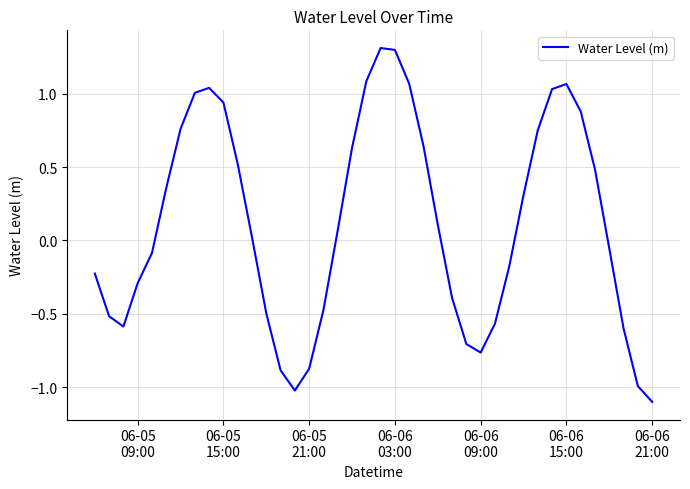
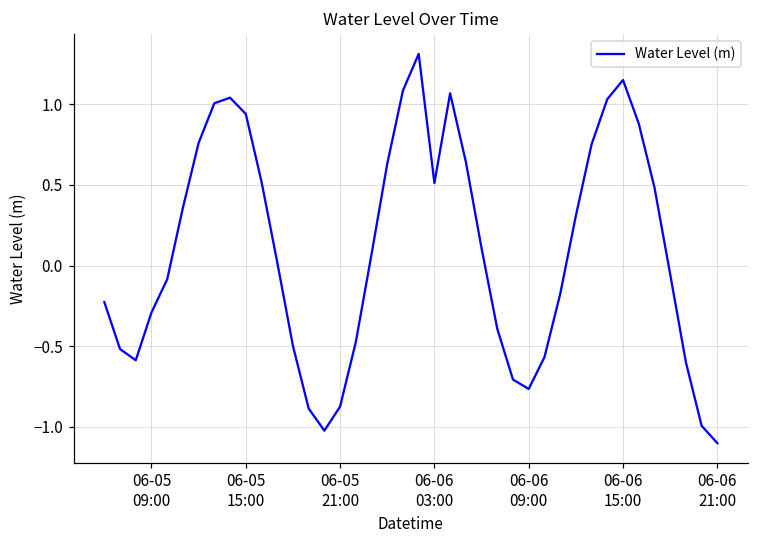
06-06 03:00: 1.30 -> 0.51
06-06 15:00: 1.07 -> 1.15
